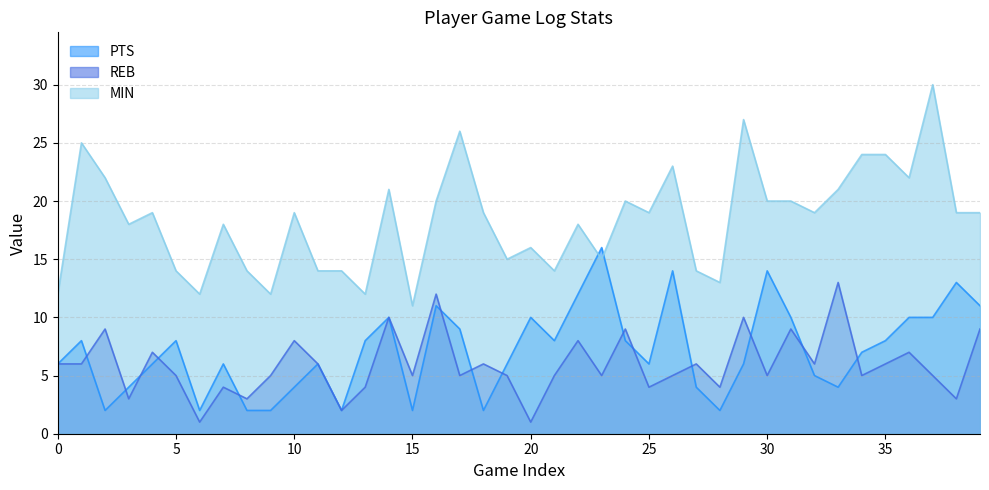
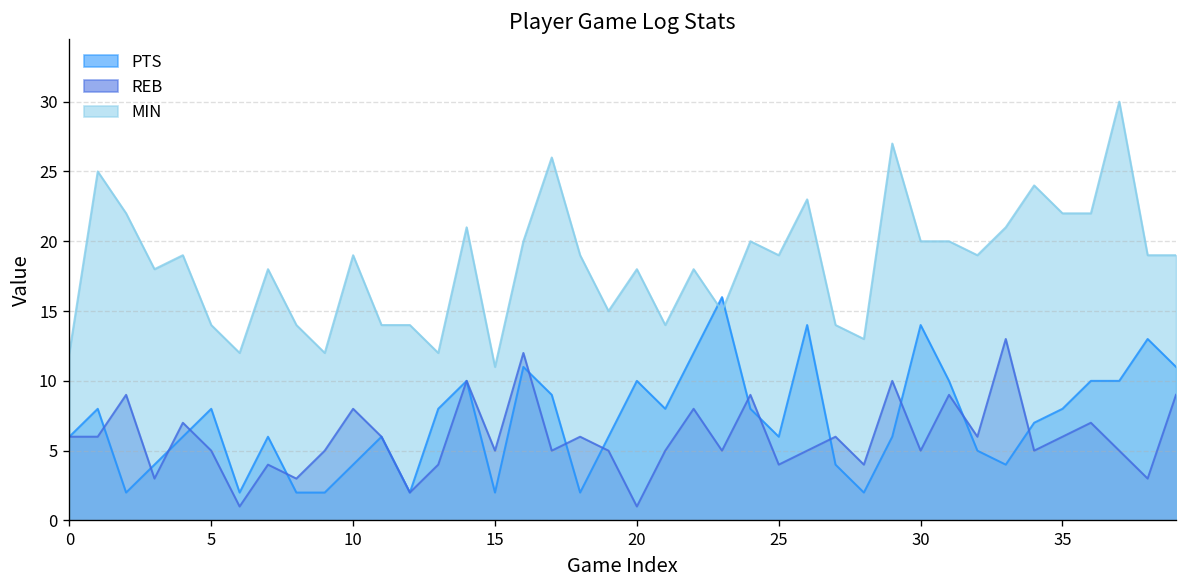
MIN, 20: 16 -> 18
MIN, 35: 24 -> 22
